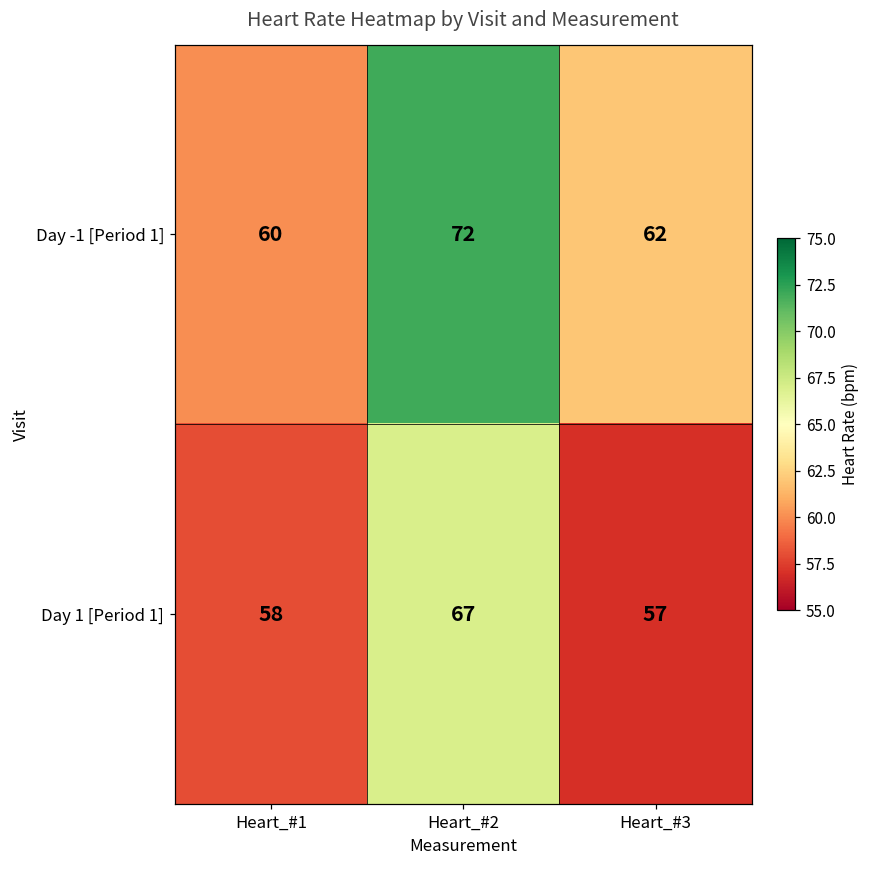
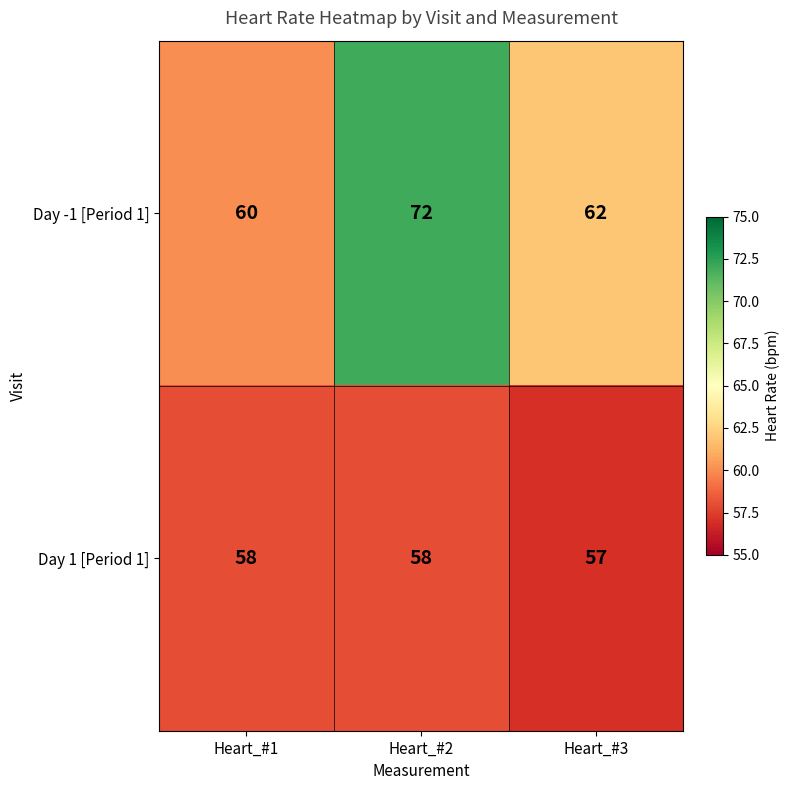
Day 1 [Period 1], Heart_#2: 67 -> 58
